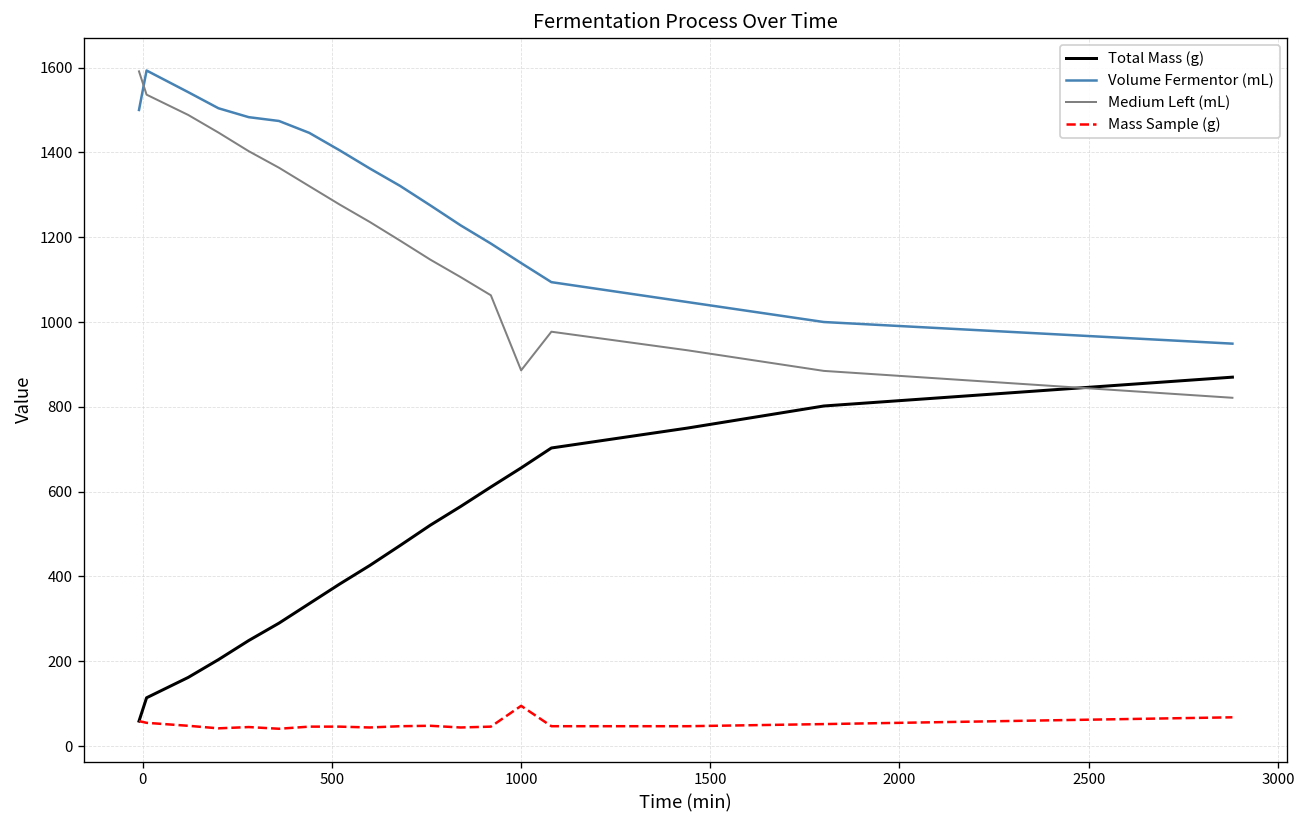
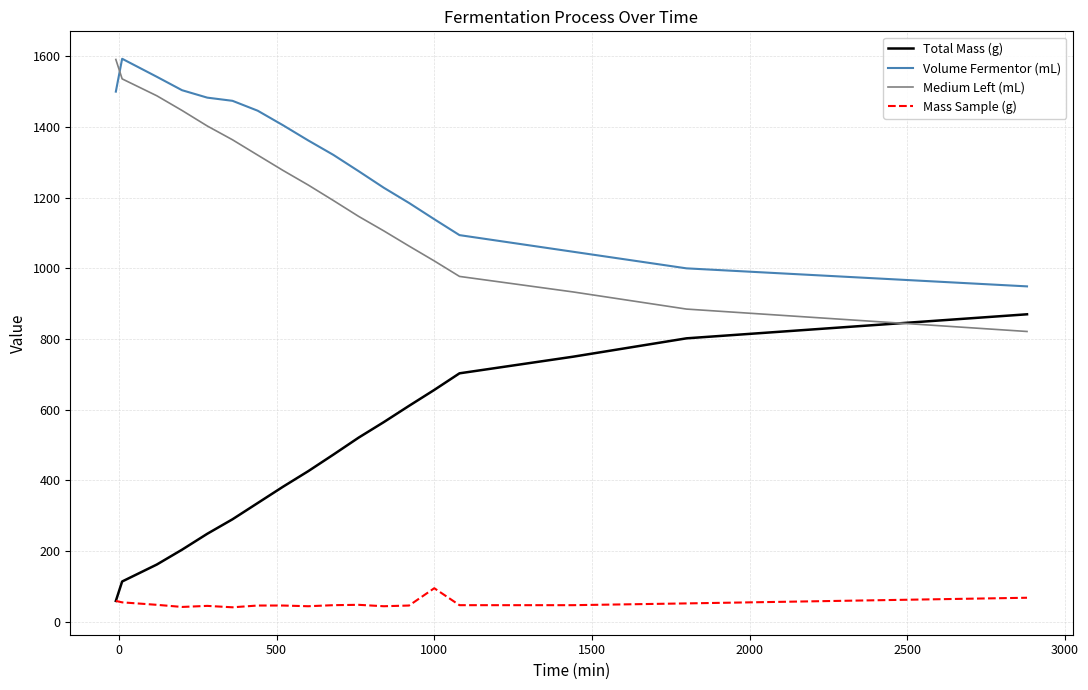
Medium Left (mL), 1000: 890 -> 1020
